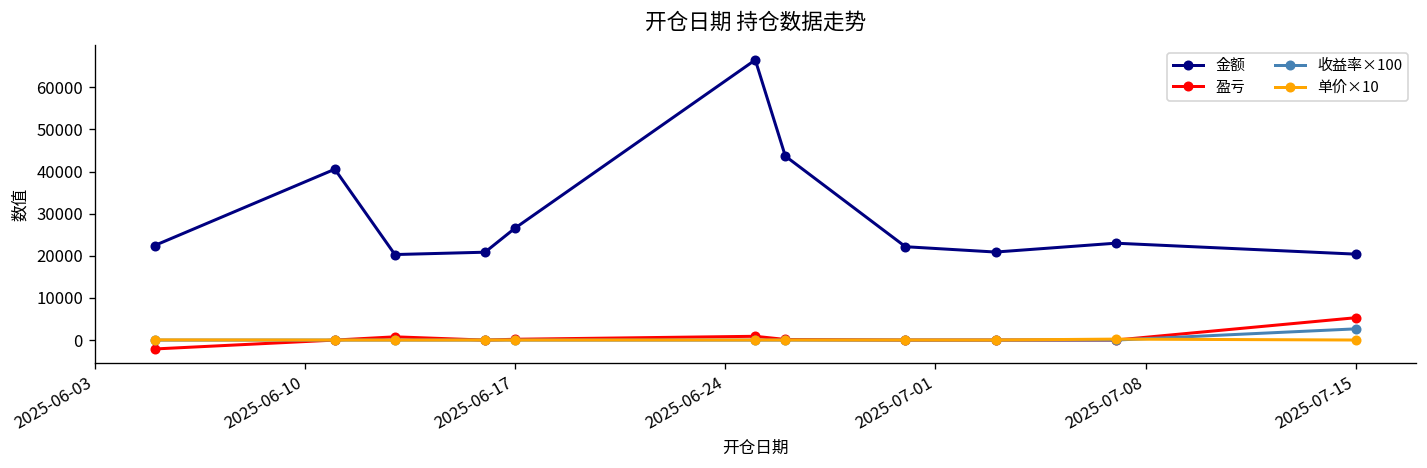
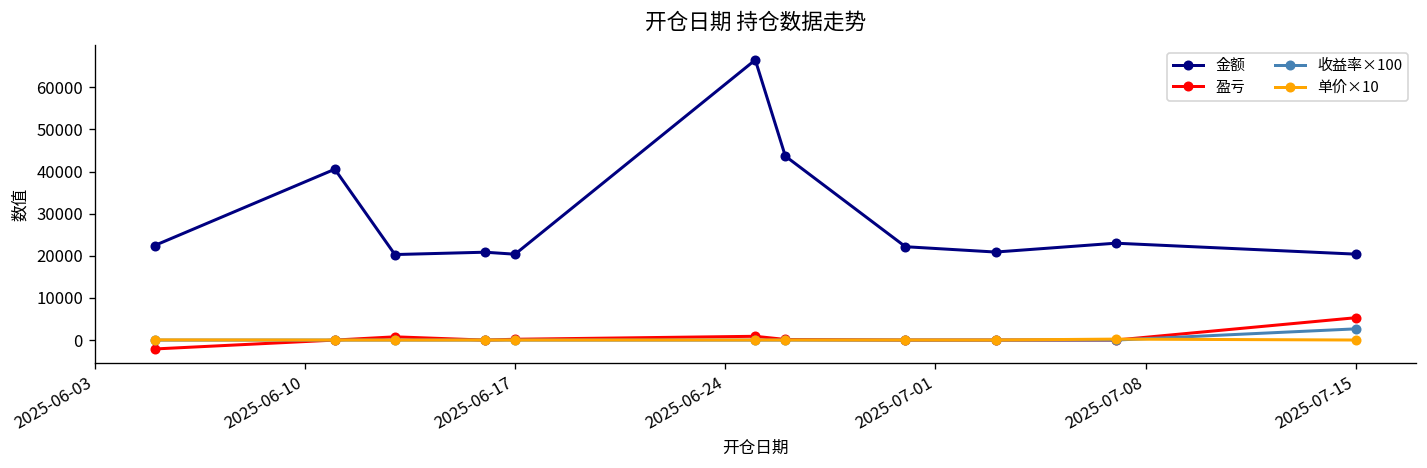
金额, 2025-06-17: 27000 -> 20000
